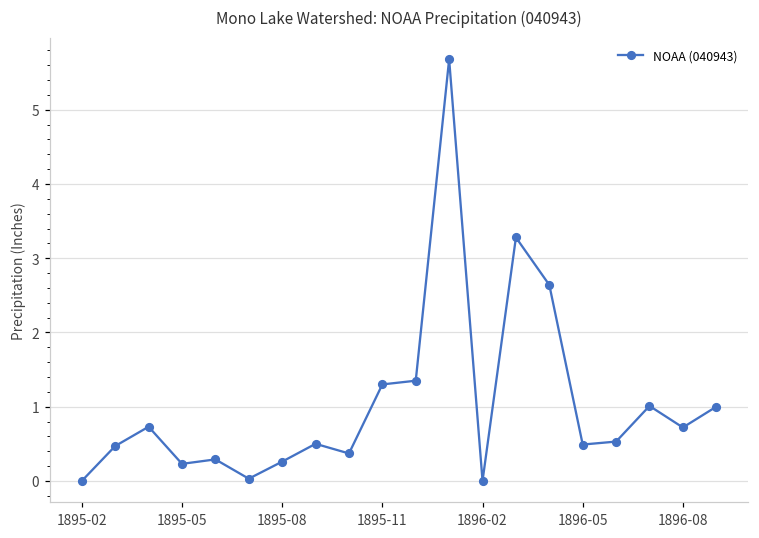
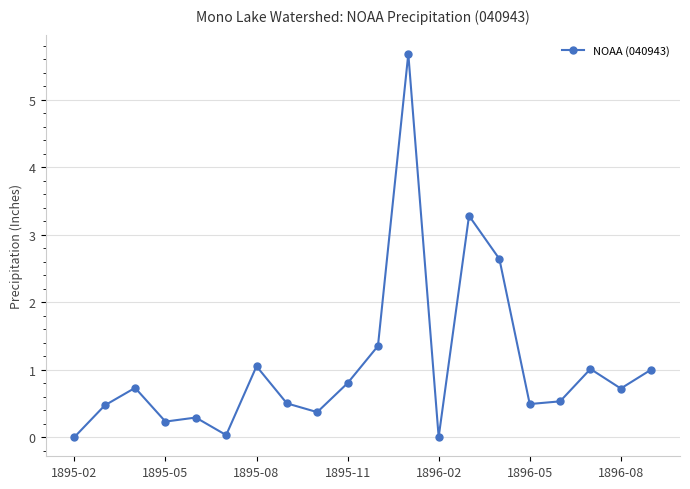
1895-08: 0.3 -> 1.1
1895-11: 1.3 -> 0.8
